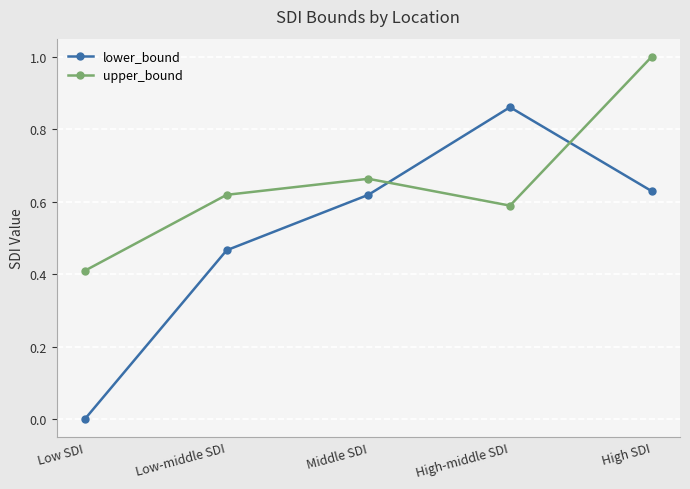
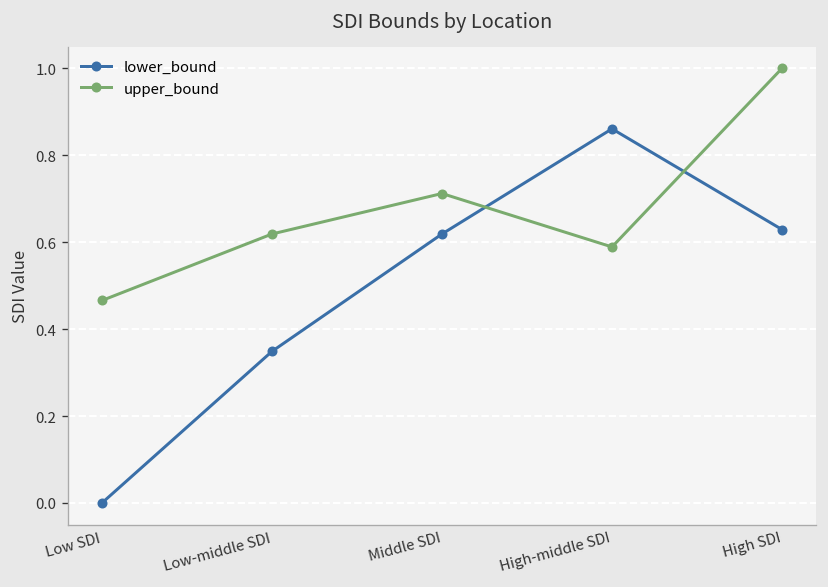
upper_bound, Low SDI: 0.41 -> 0.47
lower_bound, Low-middle SDI: 0.47 -> 0.35
upper_bound, Middle SDI: 0.66 -> 0.71
